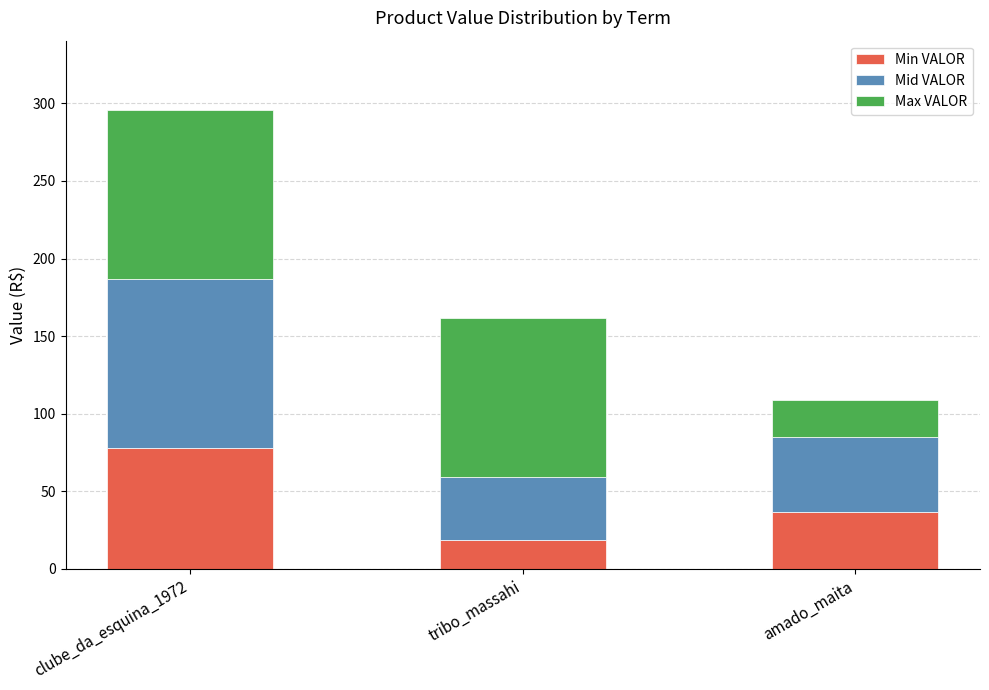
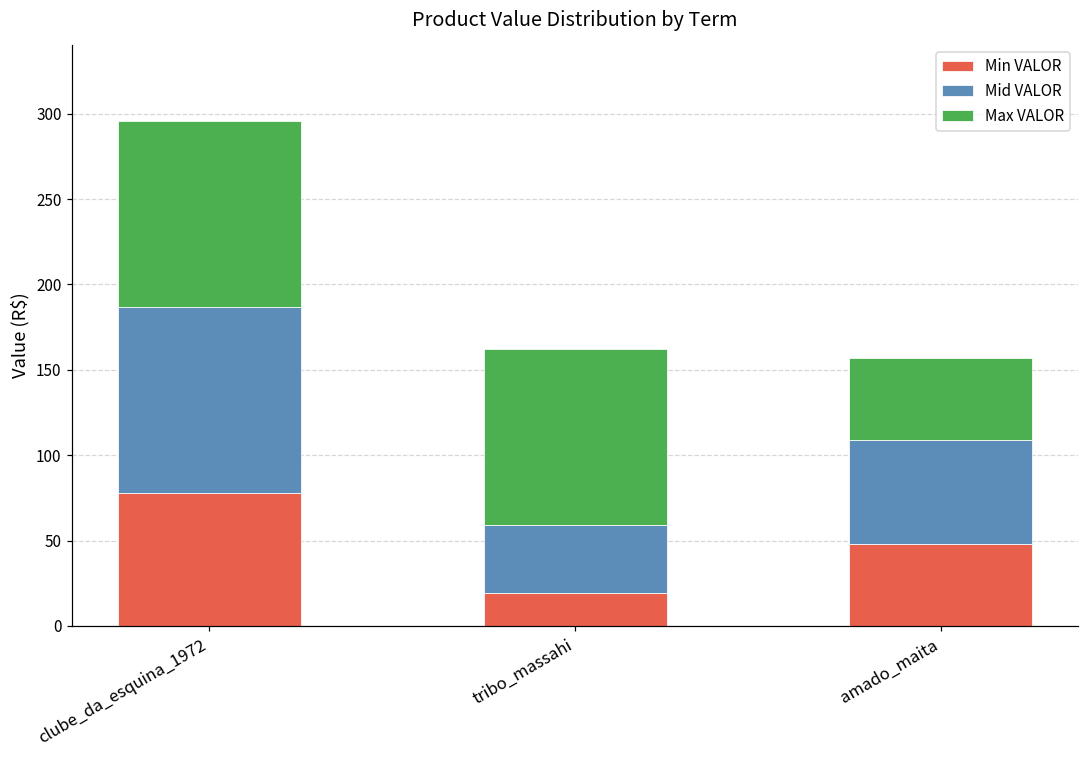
Min VALOR, amado_maita: 37 -> 48
Mid VALOR, amado_maita: 48 -> 61
Max VALOR, amado_maita: 24 -> 48
